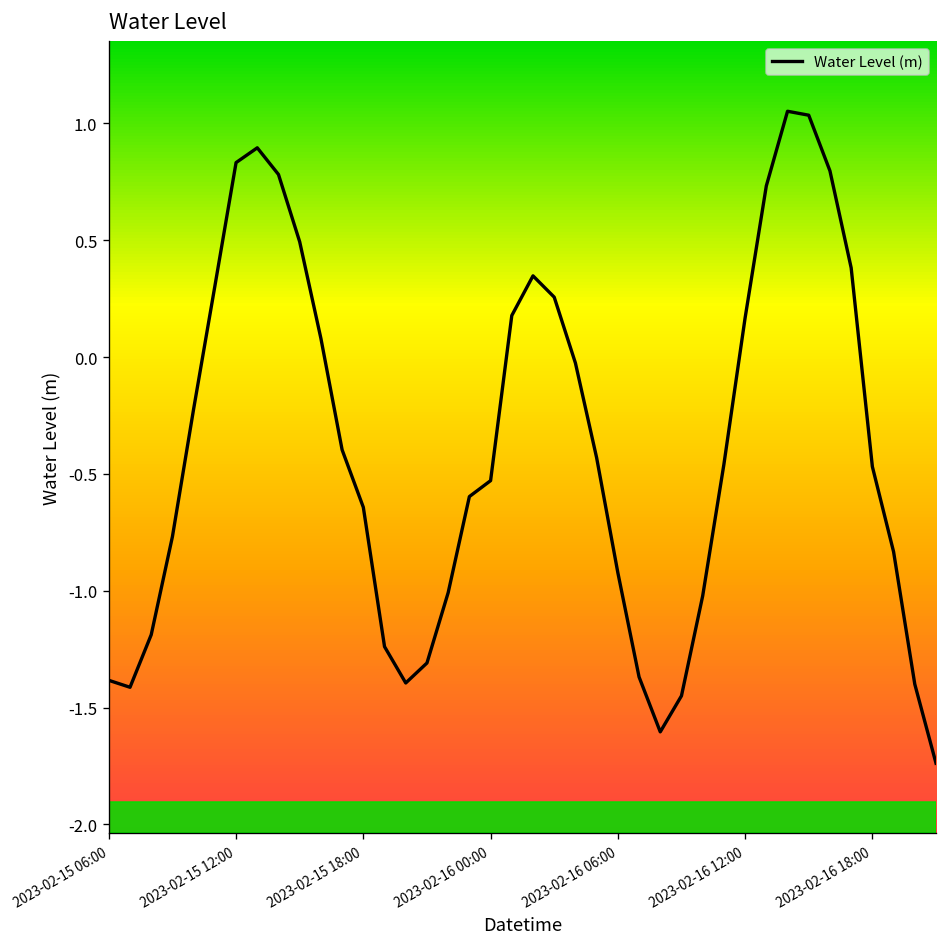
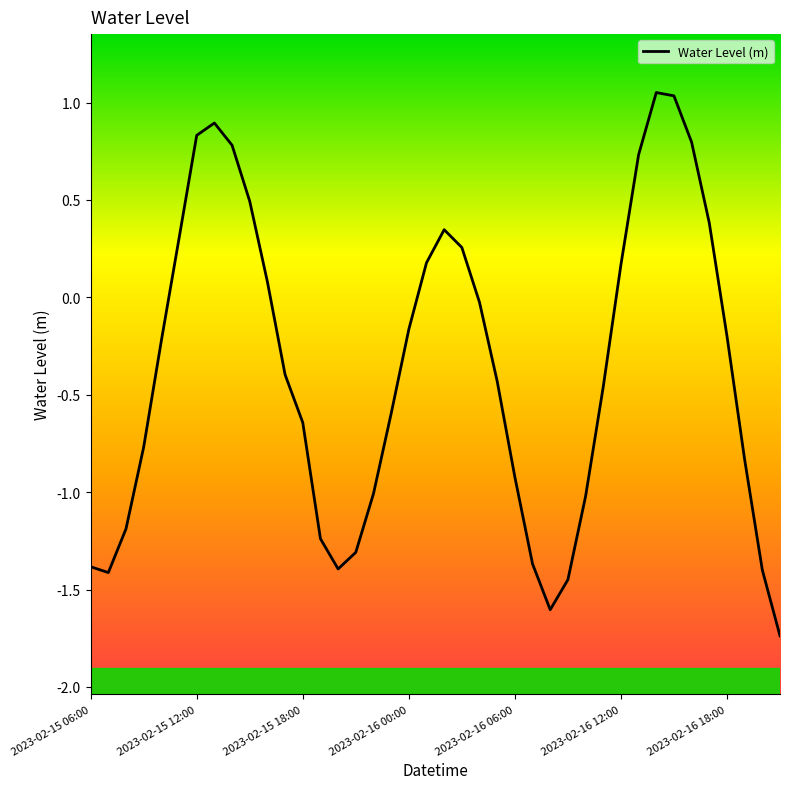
2023-02-16 00:00: -0.53 -> -0.16
2023-02-16 18:00: -0.47 -> -0.20
